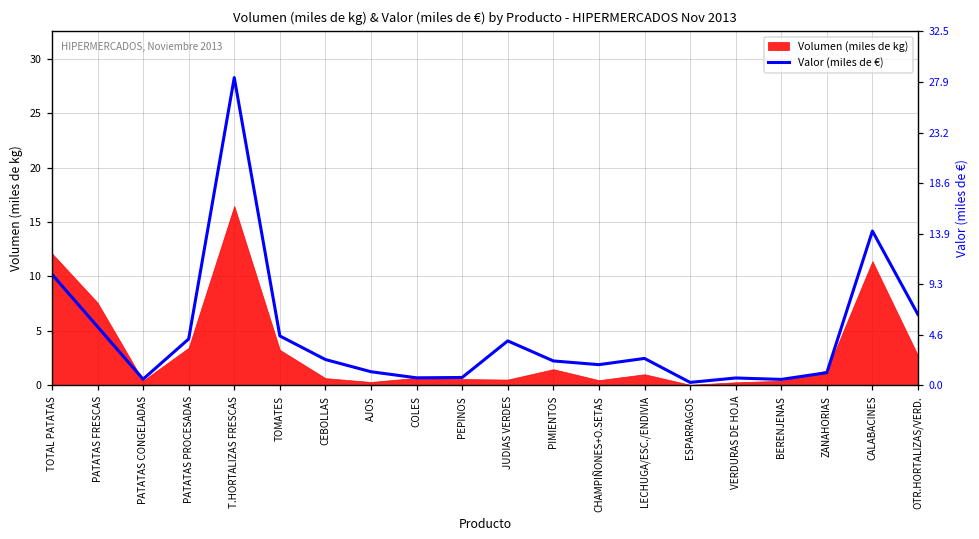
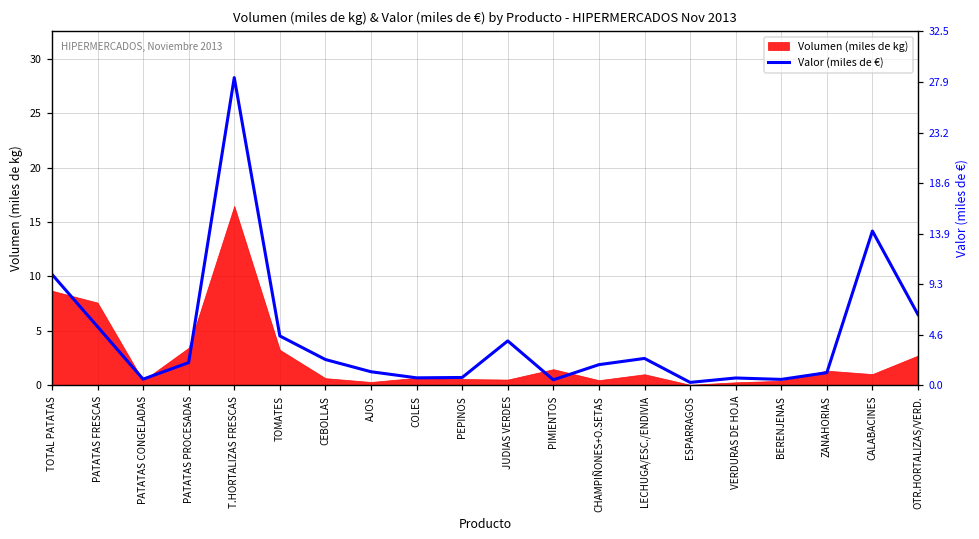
Volumen (miles de kg), TOTAL PATATAS: 12 -> 9
Valor (miles de €), PATATAS PROCESADAS: 4 -> 2
Valor (miles de €), PIMIENTOS: 2 -> 0
Volumen (miles de kg), CALABACINES: 11 -> 1
